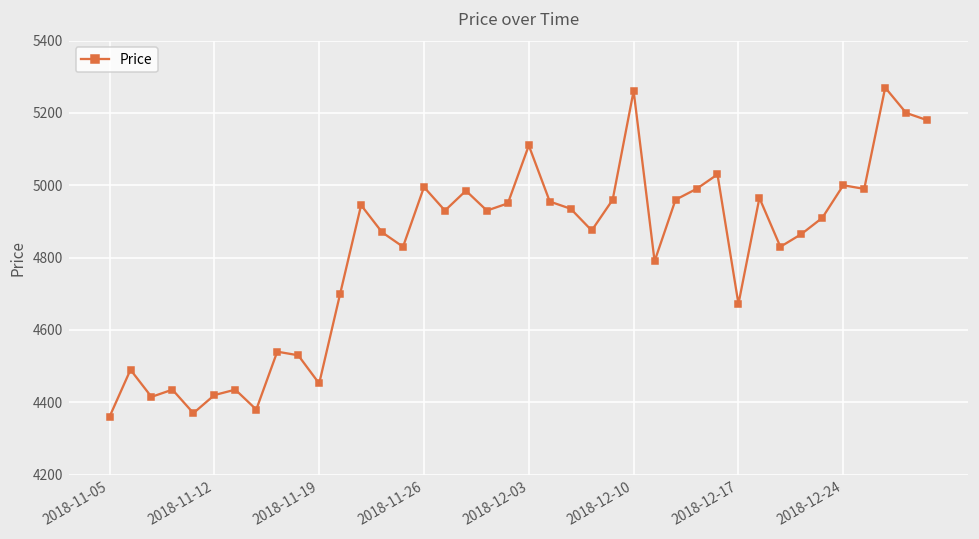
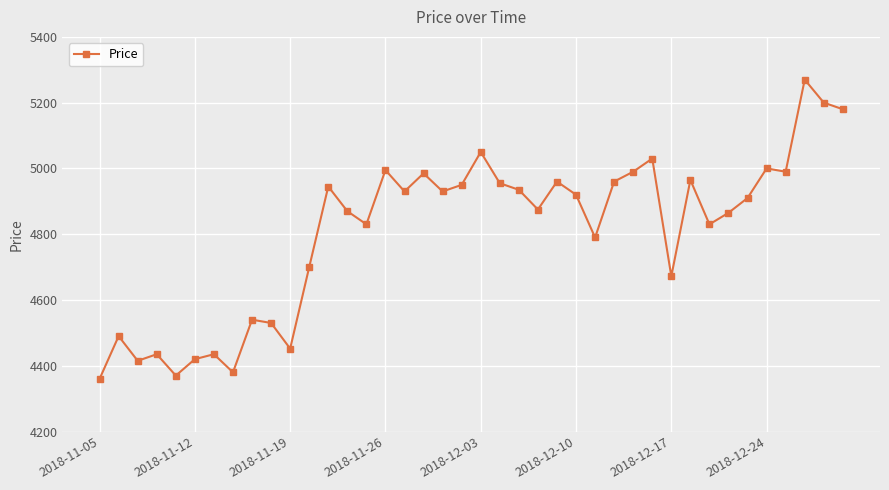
2018-12-03: 5110 -> 5050
2018-12-10: 5260 -> 4920
